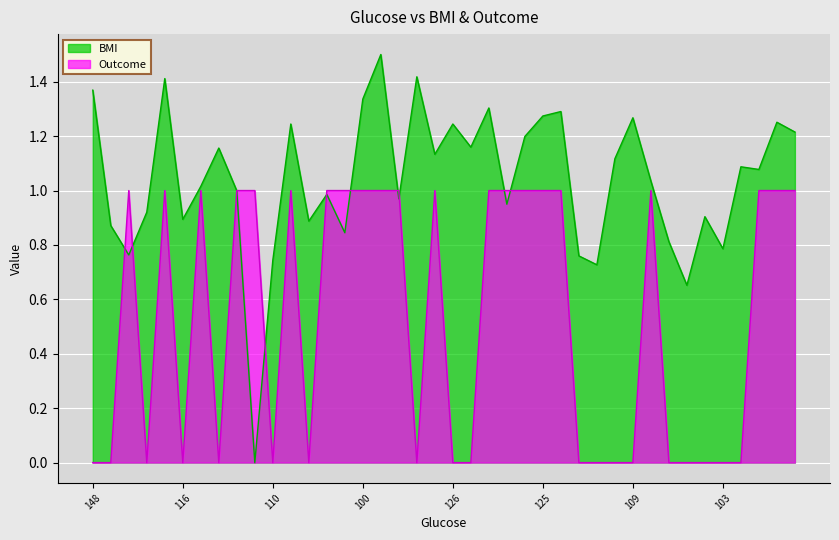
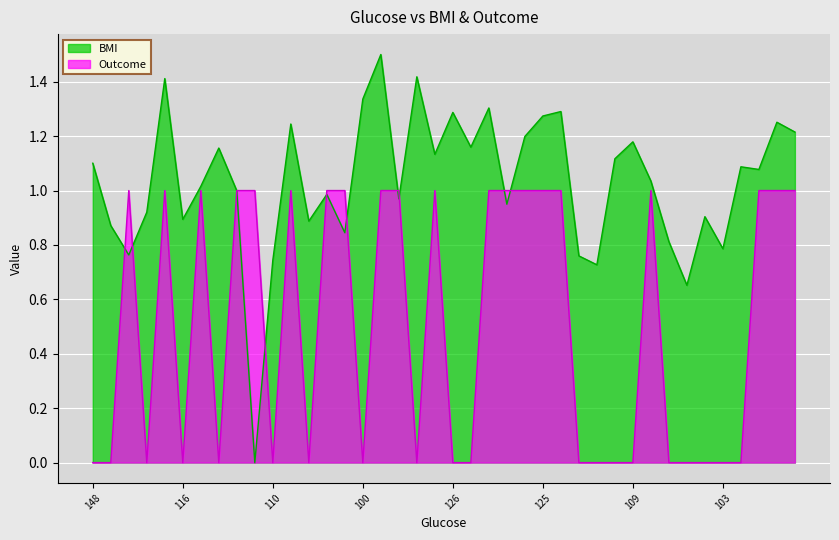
BMI, 148: 1.37 -> 1.10
Outcome, 100: 1 -> 0
BMI, 126: 1.24 -> 1.29
BMI, 109: 1.27 -> 1.18
